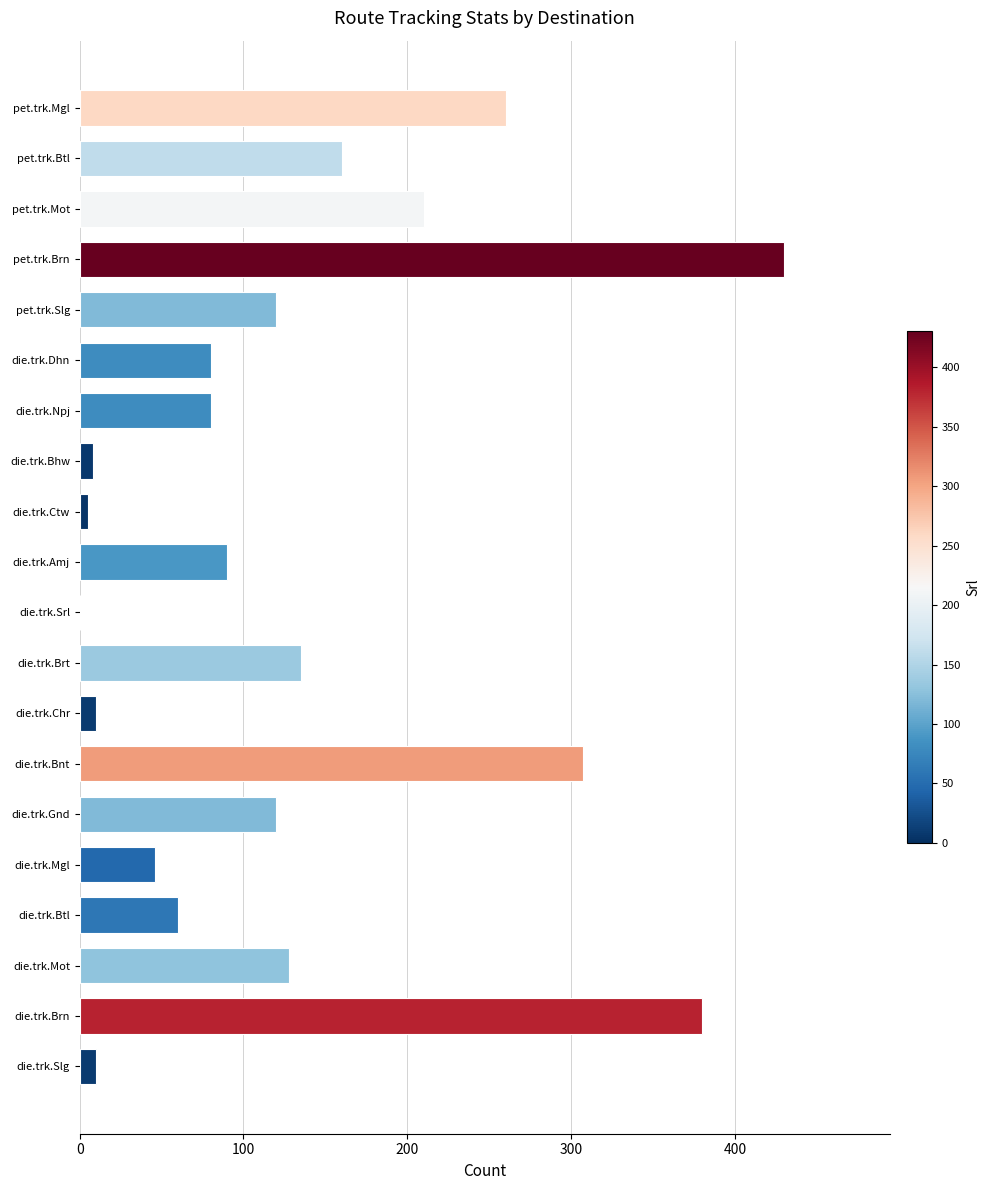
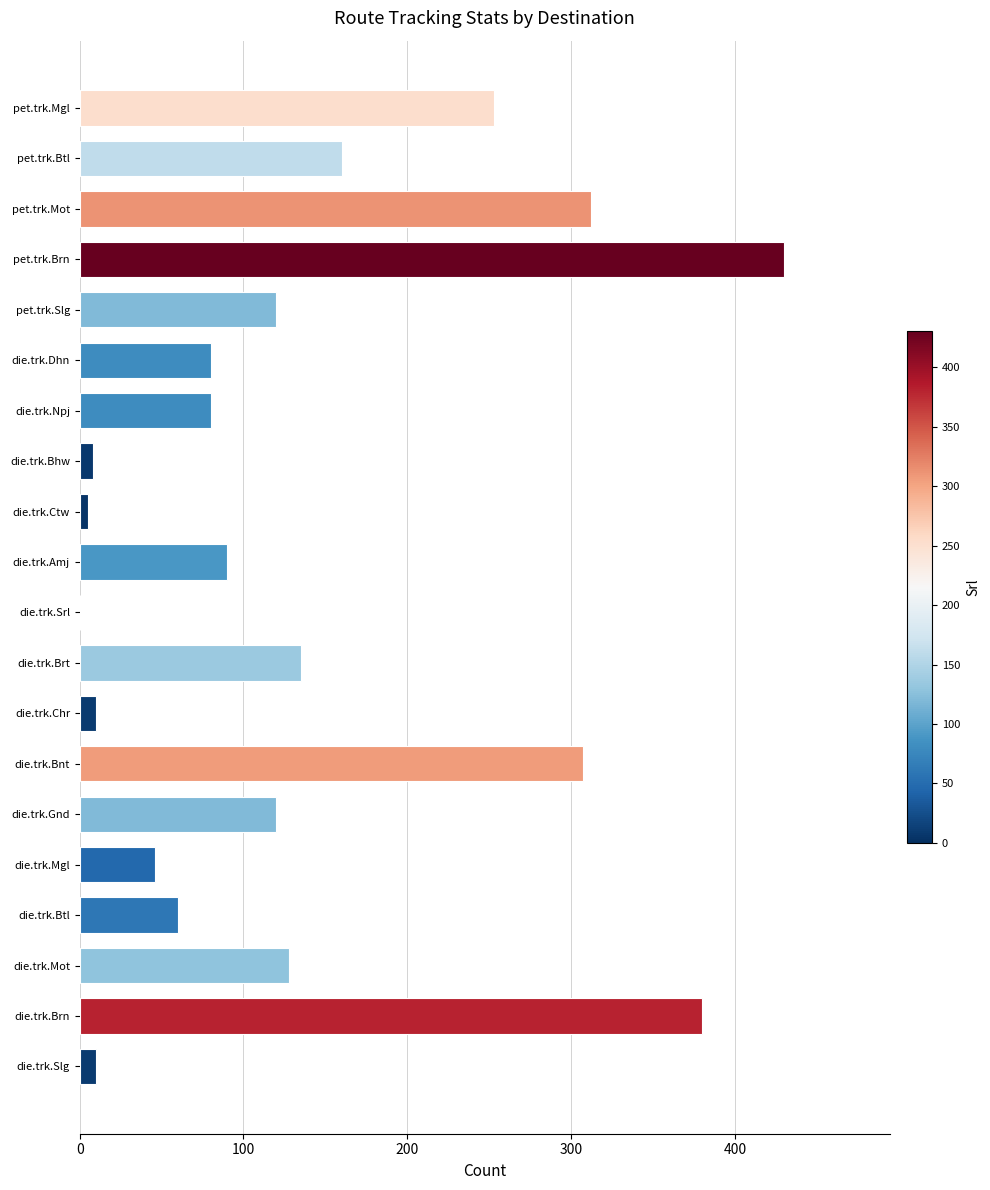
pet.trk.Mgl: 260 -> 253
pet.trk.Mot: 210 -> 312
